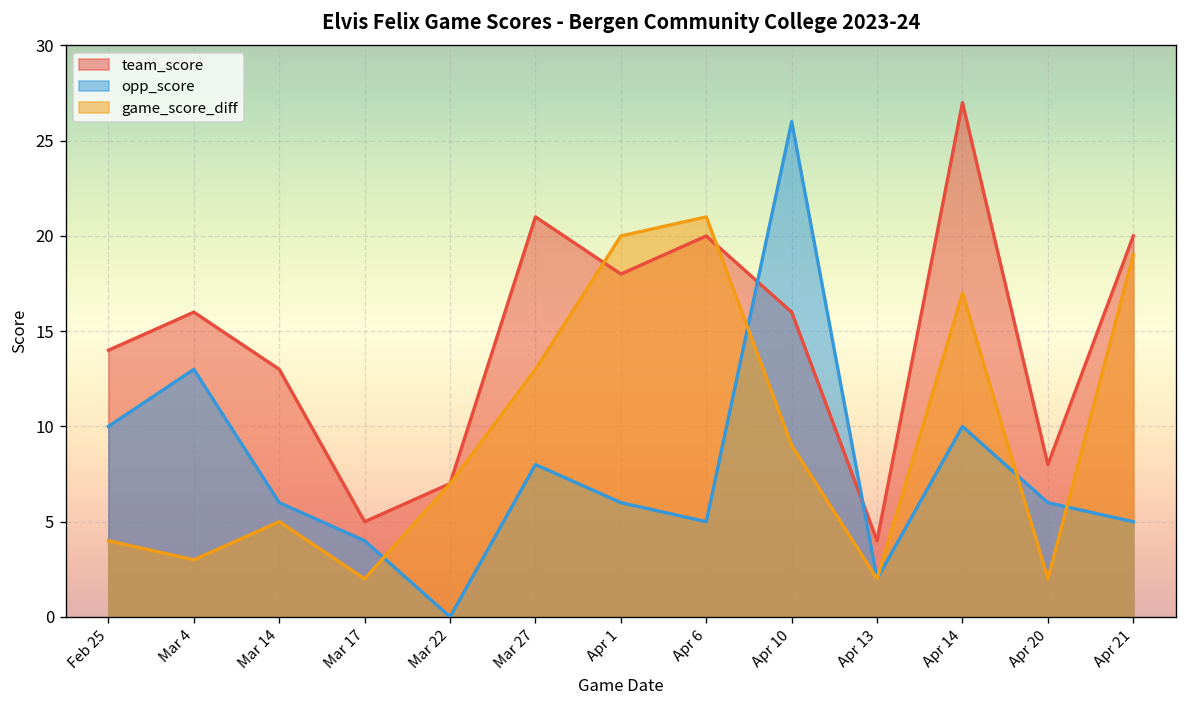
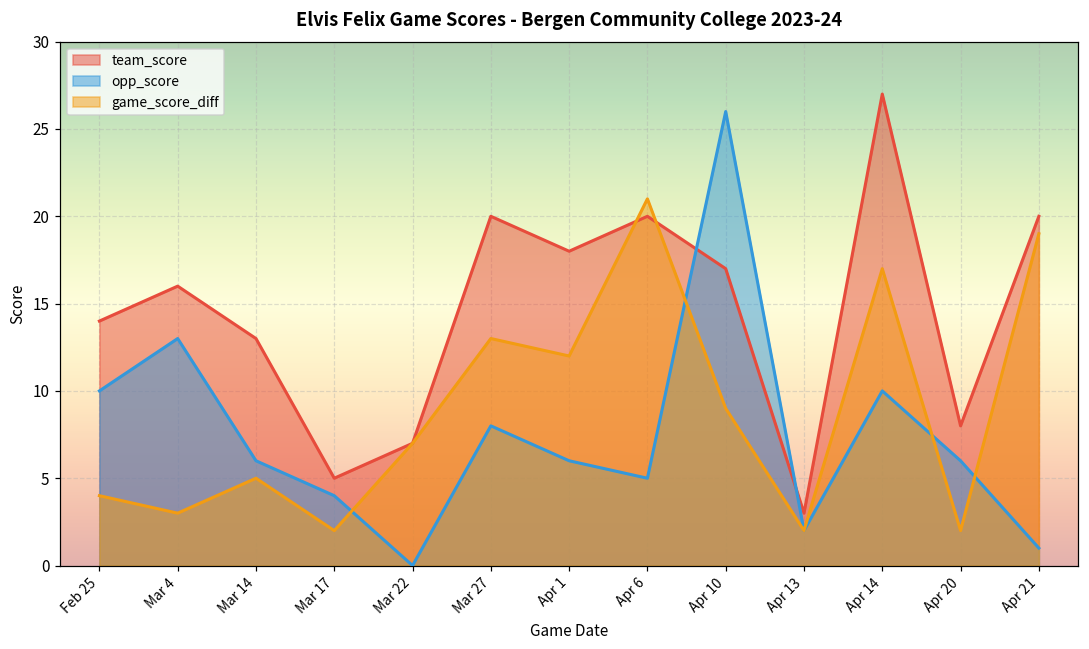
team_score, Mar 27: 21 -> 20
game_score_diff, Apr 1: 20 -> 12
team_score, Apr 10: 16 -> 17
team_score, Apr 13: 4 -> 3
opp_score, Apr 21: 5 -> 1
